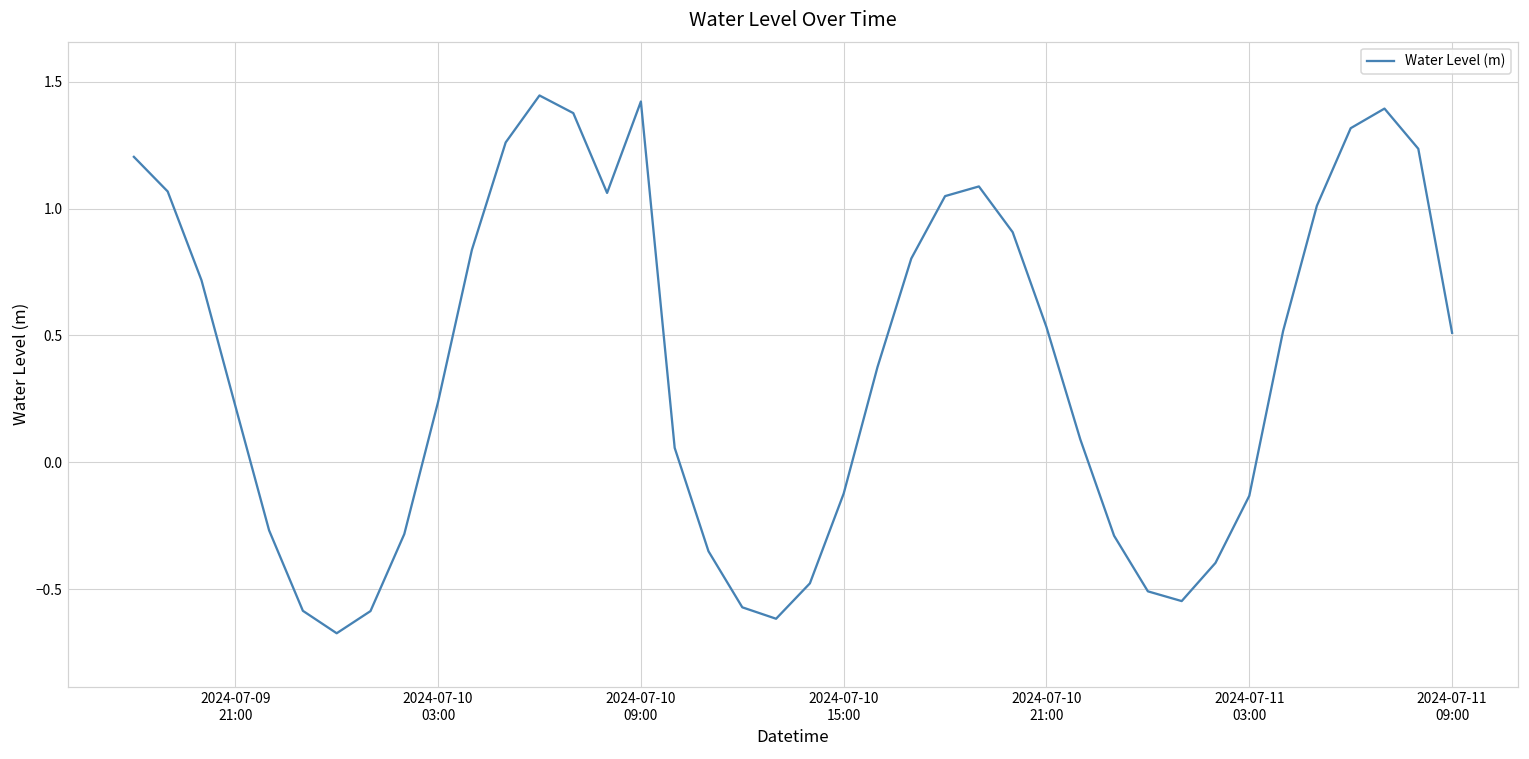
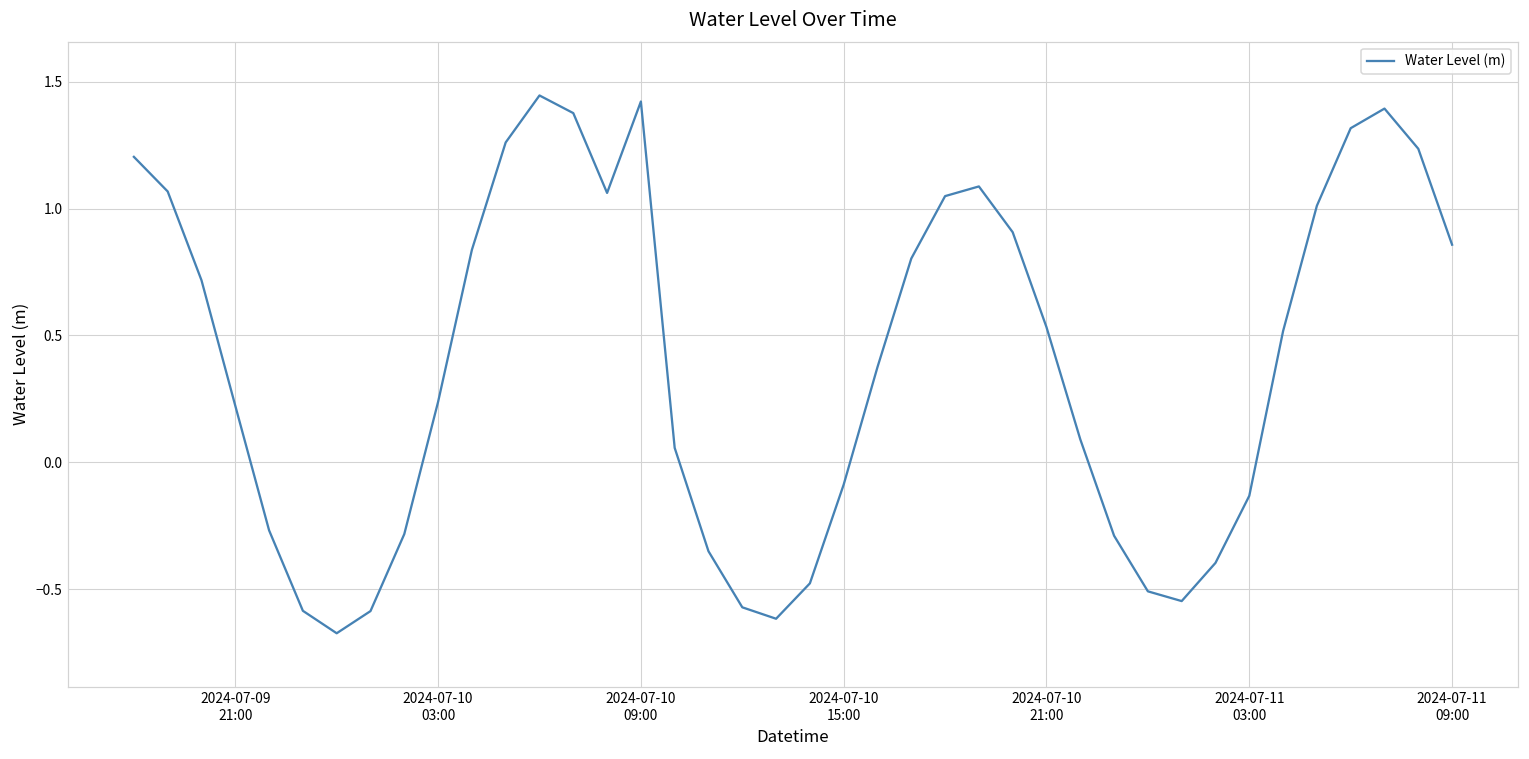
2024-07-10 15:00: -0.12 -> -0.09
2024-07-11 09:00: 0.51 -> 0.86
